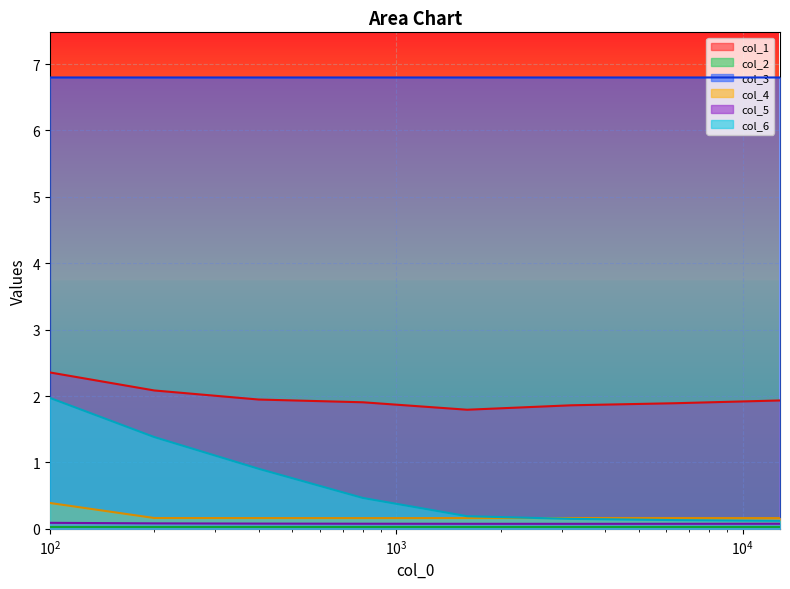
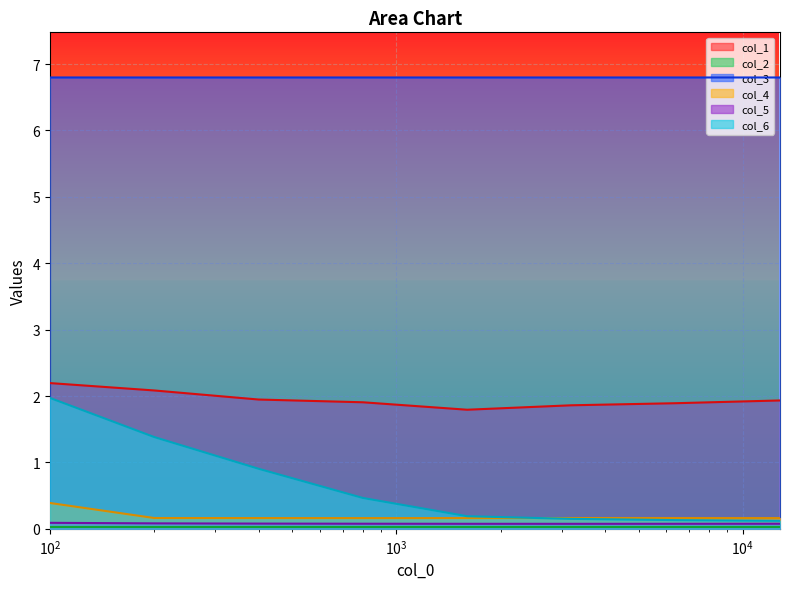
col_1, 10^2: 2.4 -> 2.2
